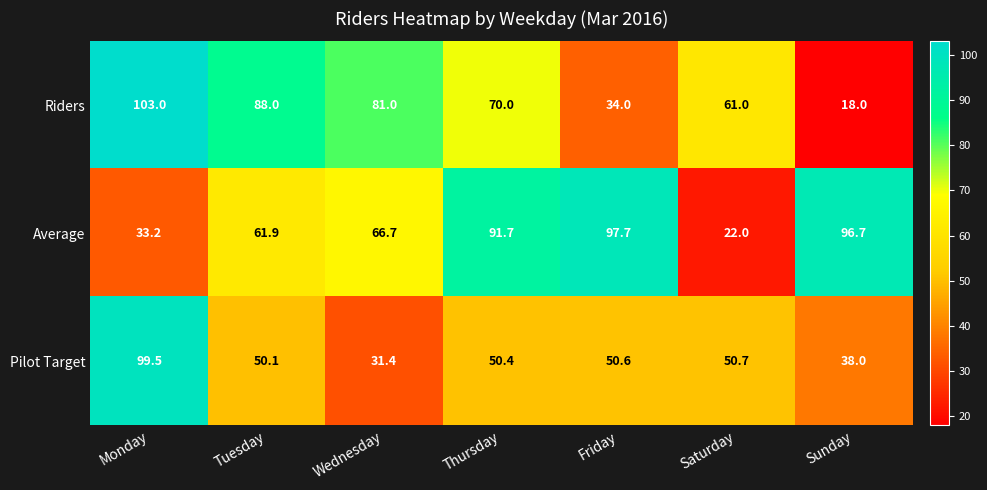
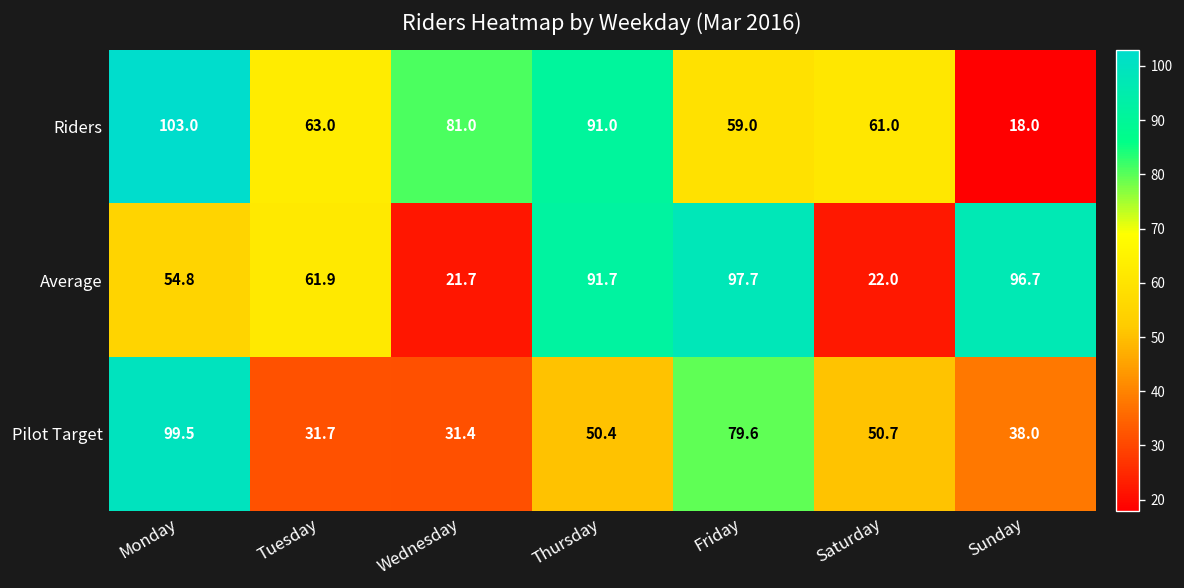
Riders, Tuesday: 88.0 -> 63.0
Riders, Thursday: 70.0 -> 91.0
Riders, Friday: 34.0 -> 59.0
Average, Monday: 33.2 -> 54.8
Average, Wednesday: 66.7 -> 21.7
Pilot Target, Tuesday: 50.1 -> 31.7
Pilot Target, Friday: 50.6 -> 79.6
